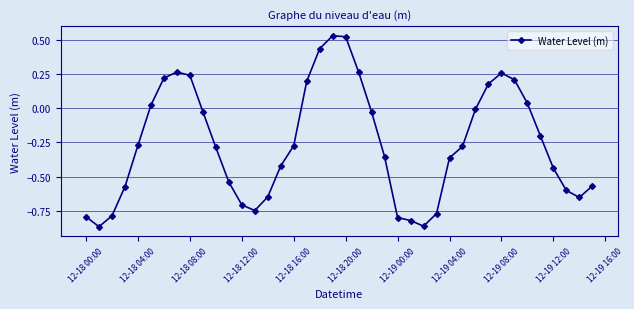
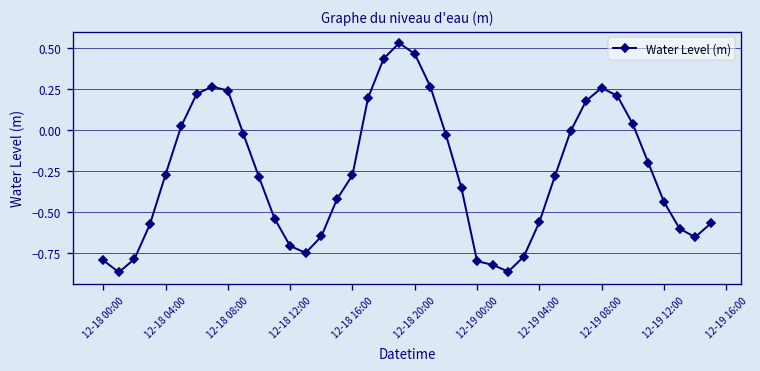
12-18 20:00: 0.52 -> 0.47
12-19 04:00: -0.36 -> -0.56
